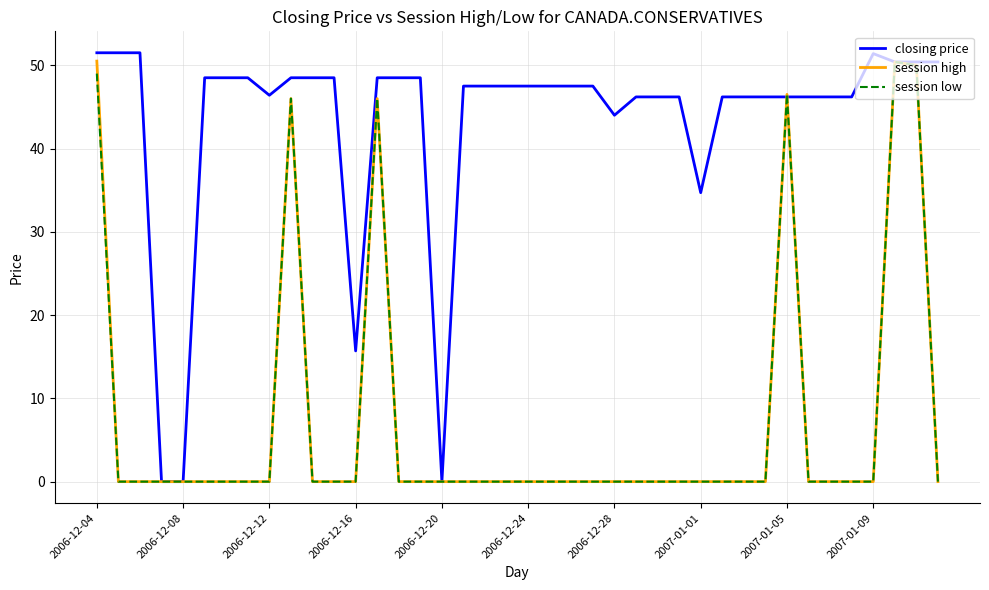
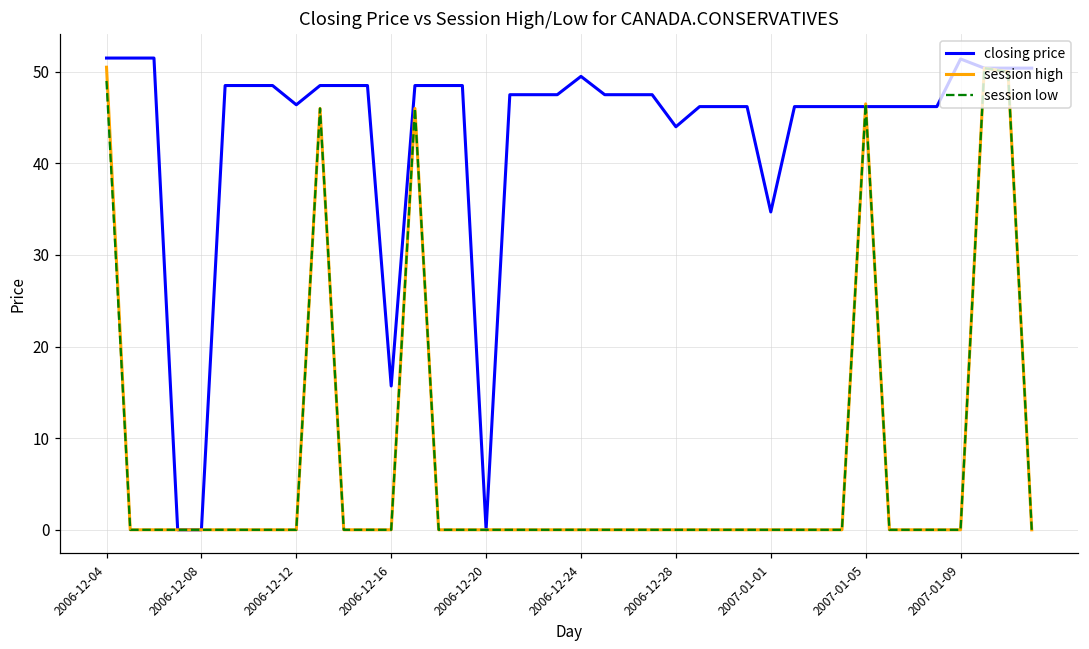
closing price, 2006-12-24: 48 -> 50
